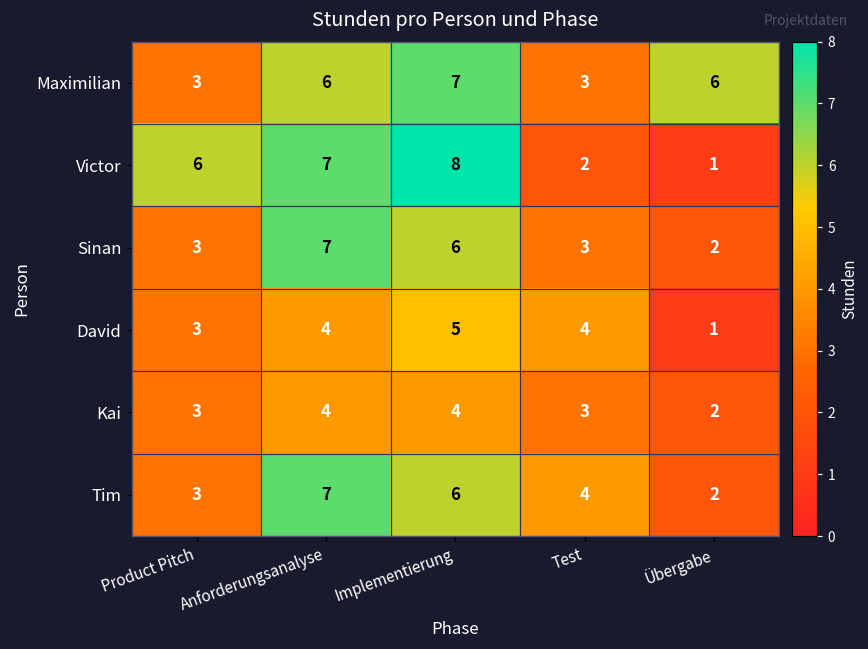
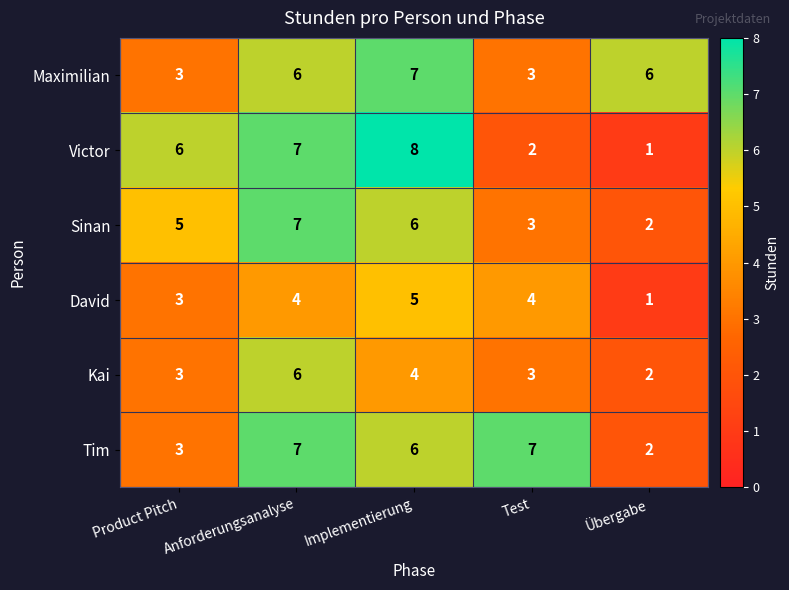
Sinan, Product Pitch: 3 -> 5
Kai, Anforderungsanalyse: 4 -> 6
Tim, Test: 4 -> 7
